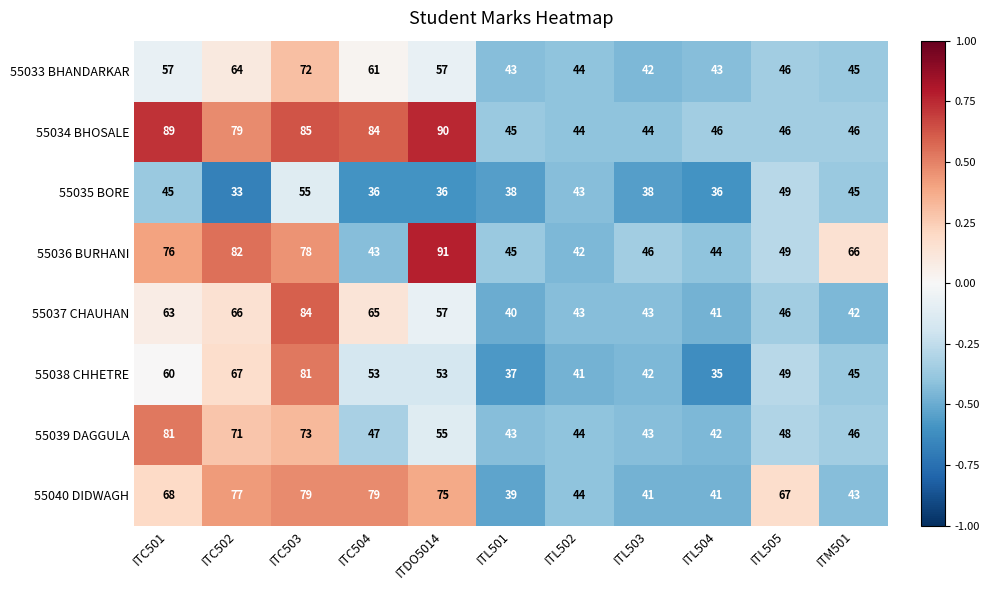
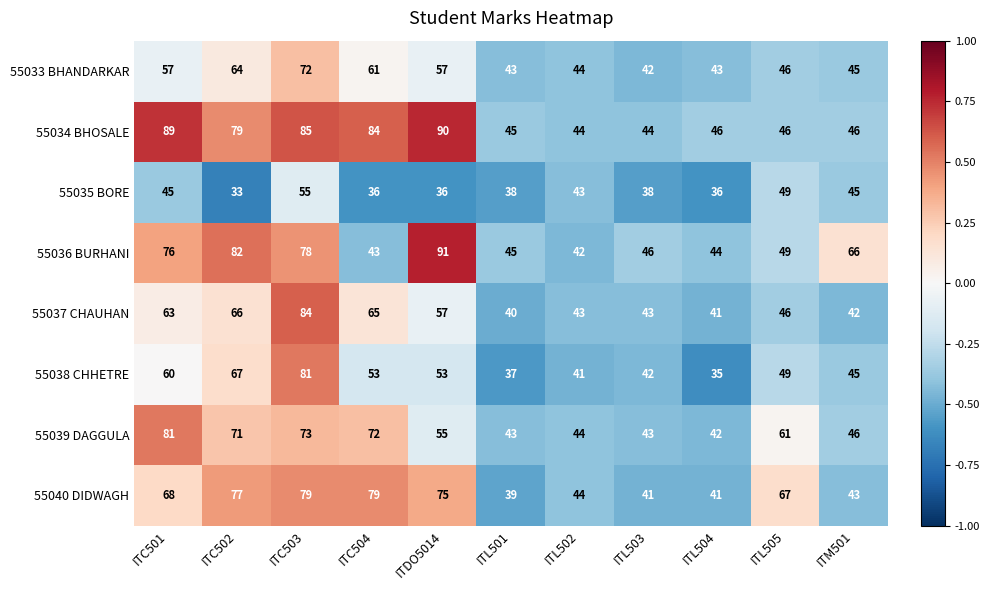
55039 DAGGULA, ITC504: 47 -> 72
55039 DAGGULA, ITL505: 48 -> 61
